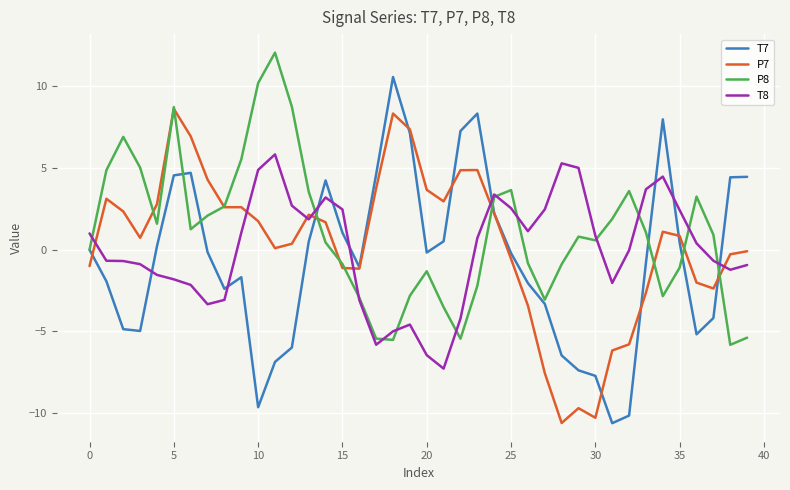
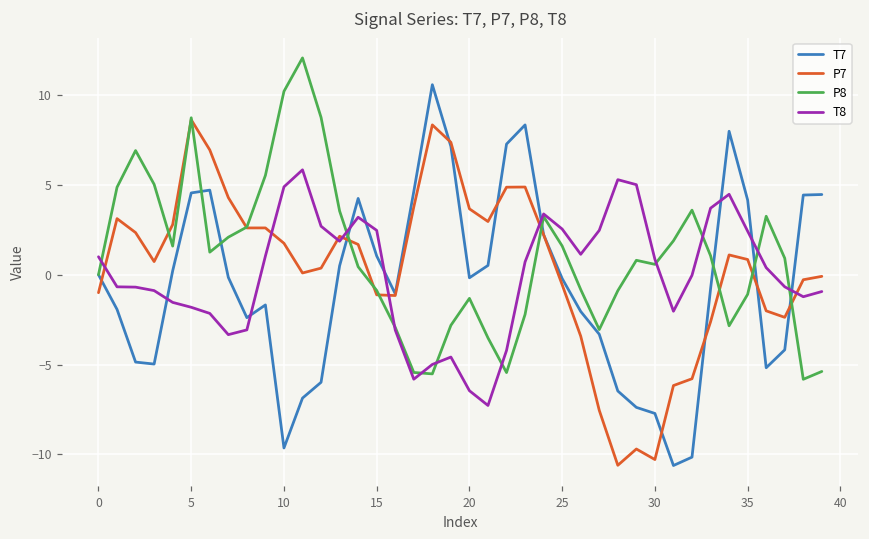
P8, 25: 3.7 -> 1.6
T7, 35: 0.4 -> 4.2
